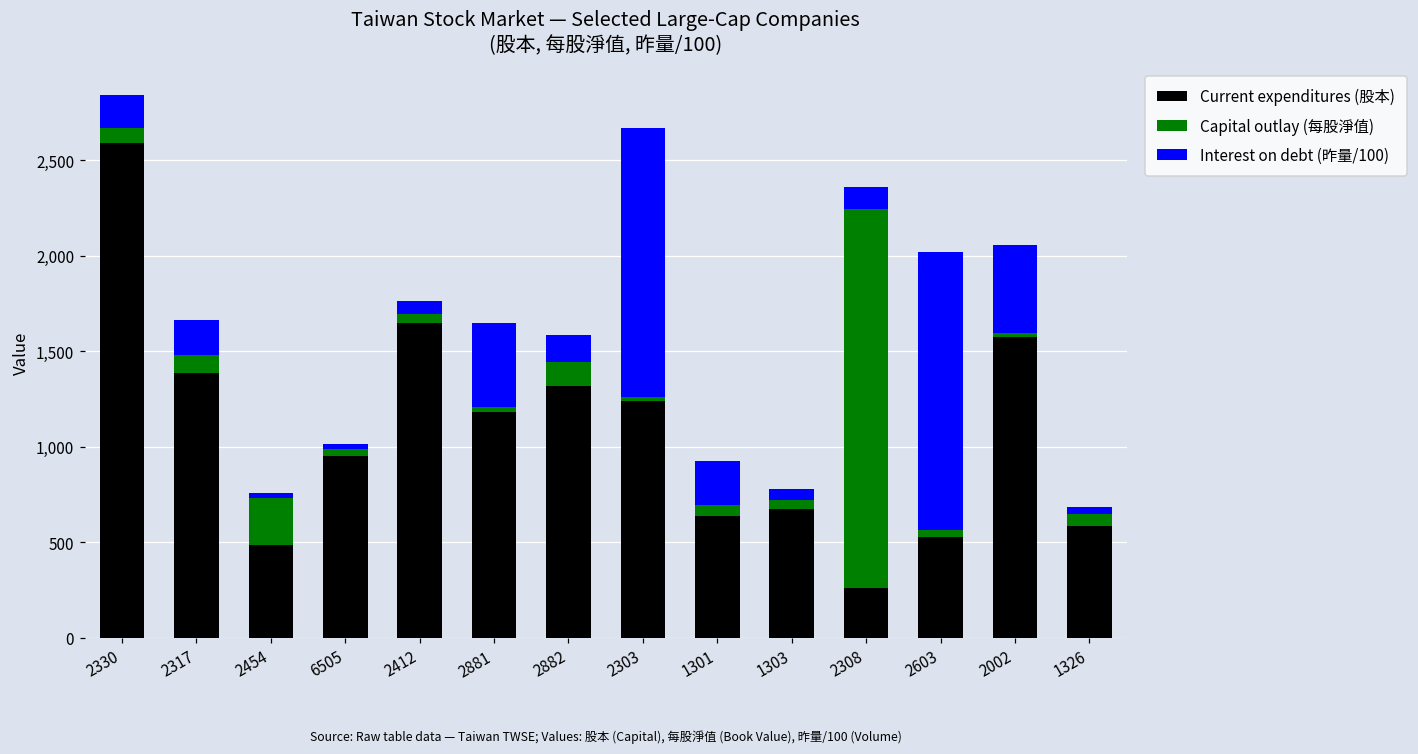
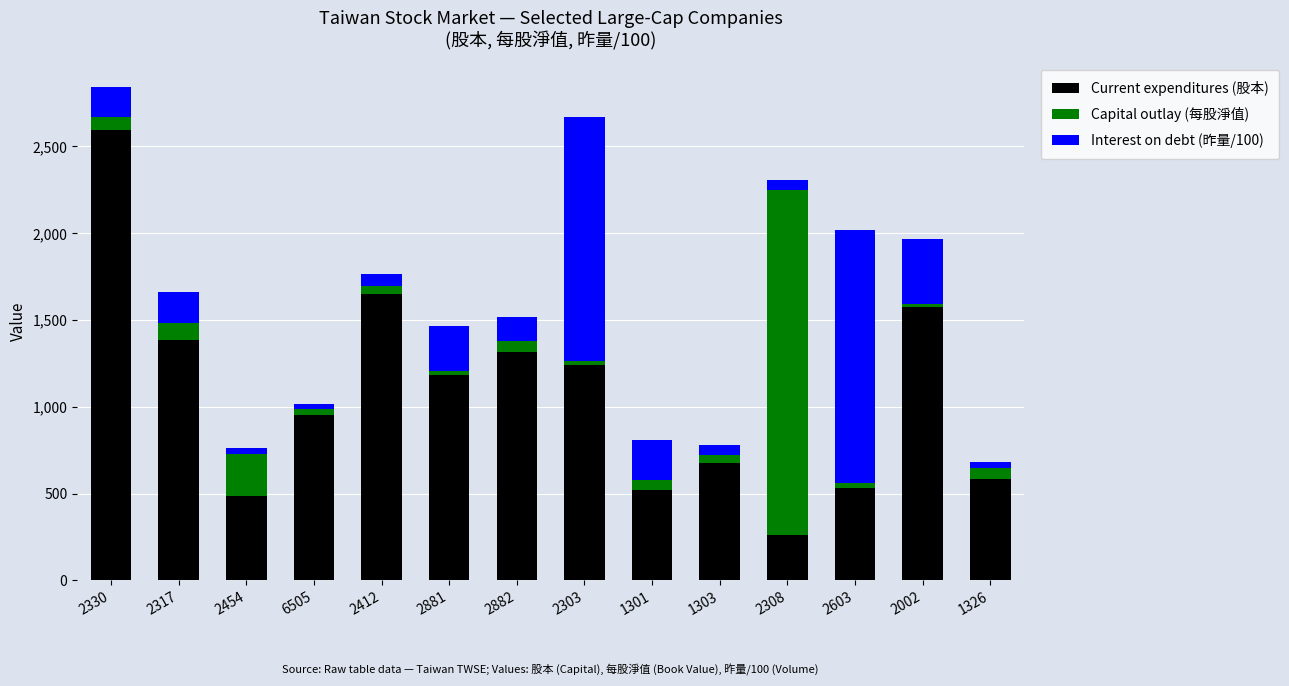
Interest on debt (昨量/100), 2881: 440 -> 260
Capital outlay (每股淨值), 2882: 130 -> 60
Current expenditures (股本), 1301: 640 -> 520
Interest on debt (昨量/100), 2308: 120 -> 60
Interest on debt (昨量/100), 2002: 470 -> 370
